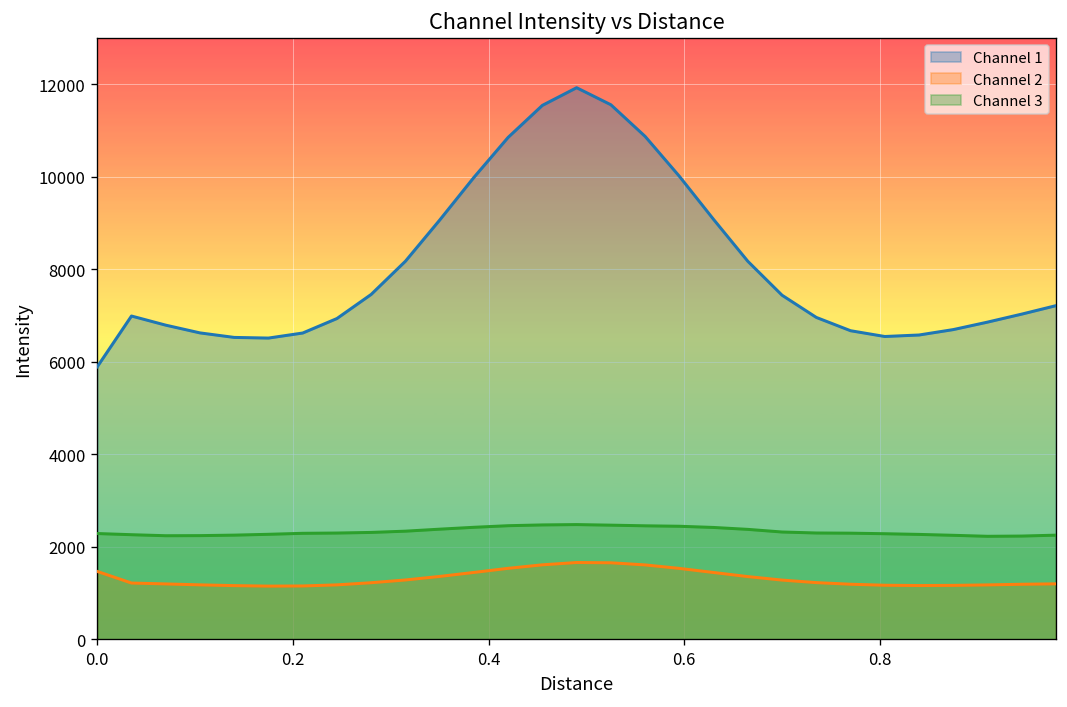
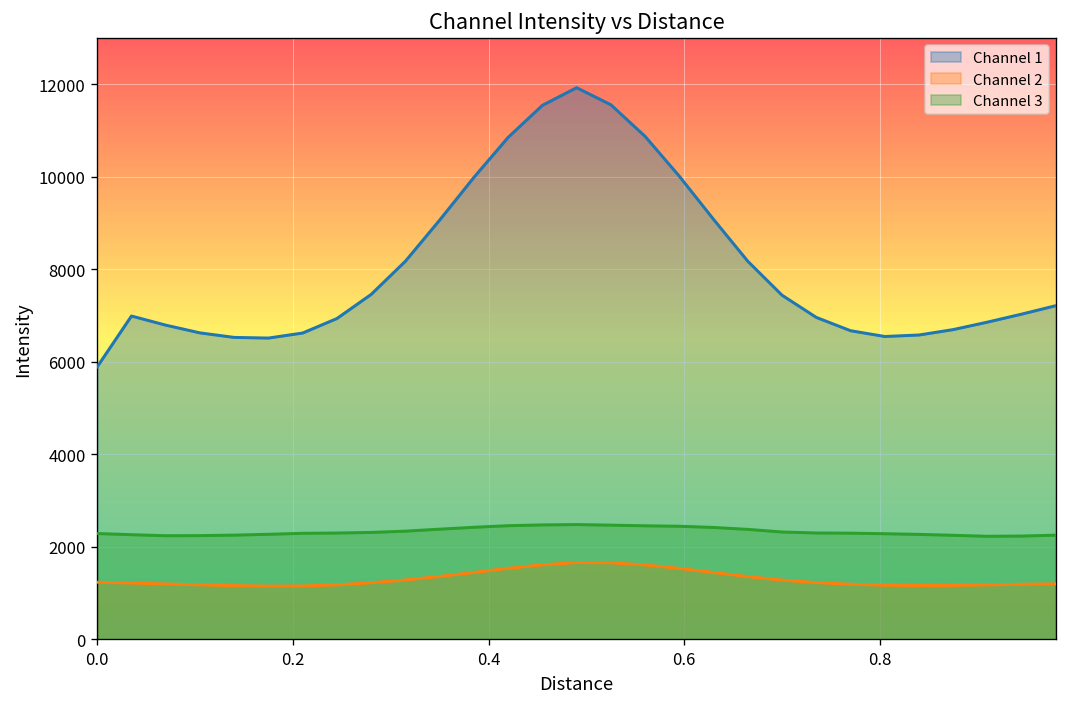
Channel 2, 0.0: 1500 -> 1200
